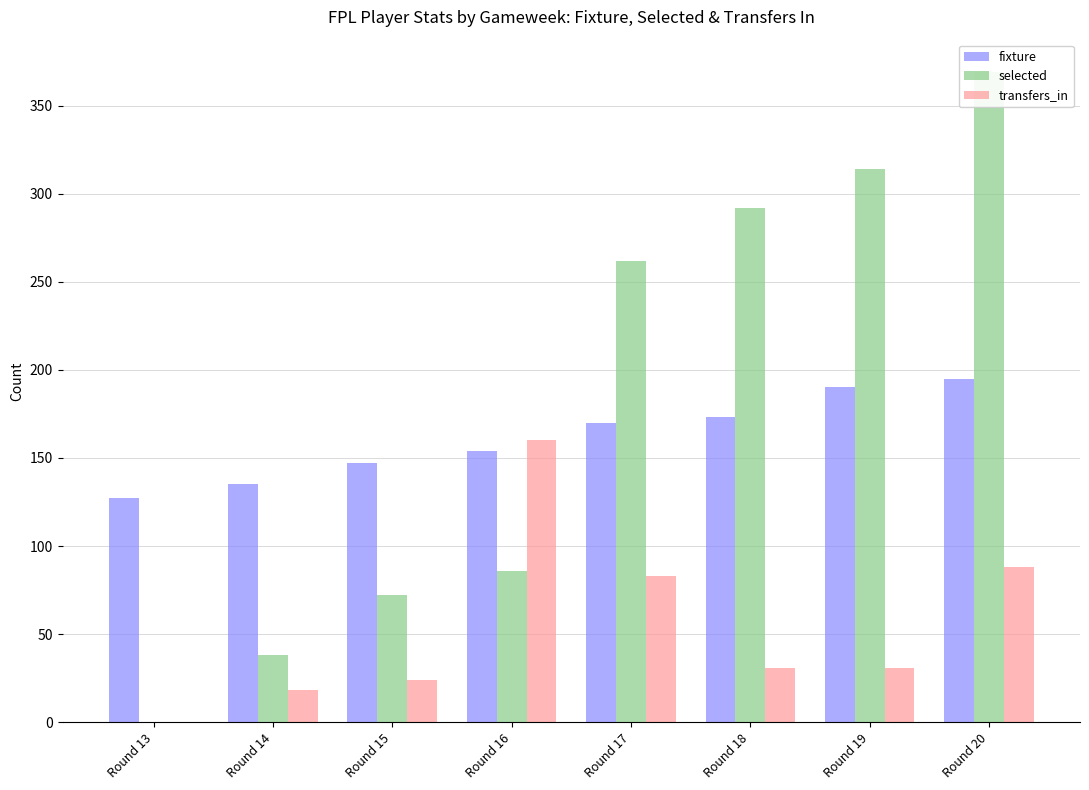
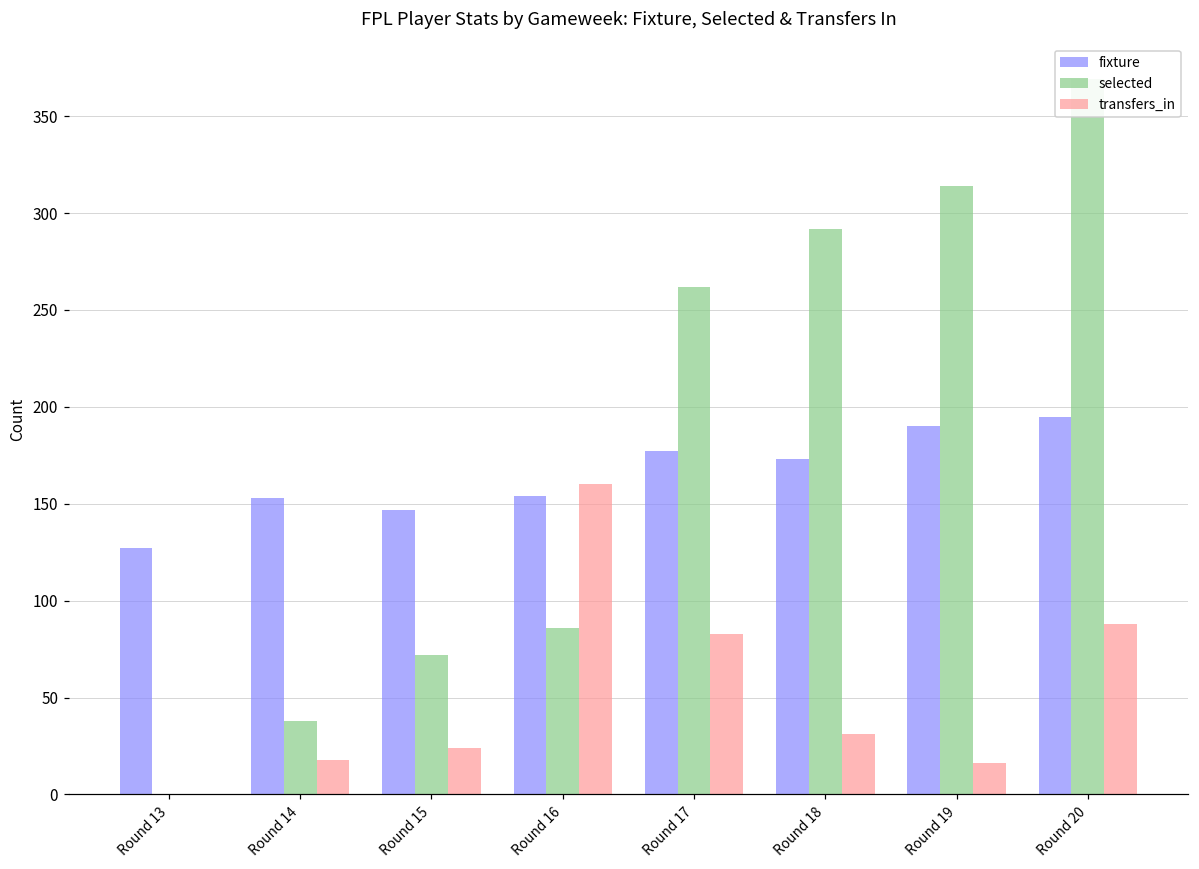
fixture, Round 14: 135 -> 153
fixture, Round 17: 170 -> 177
transfers_in, Round 19: 31 -> 16
